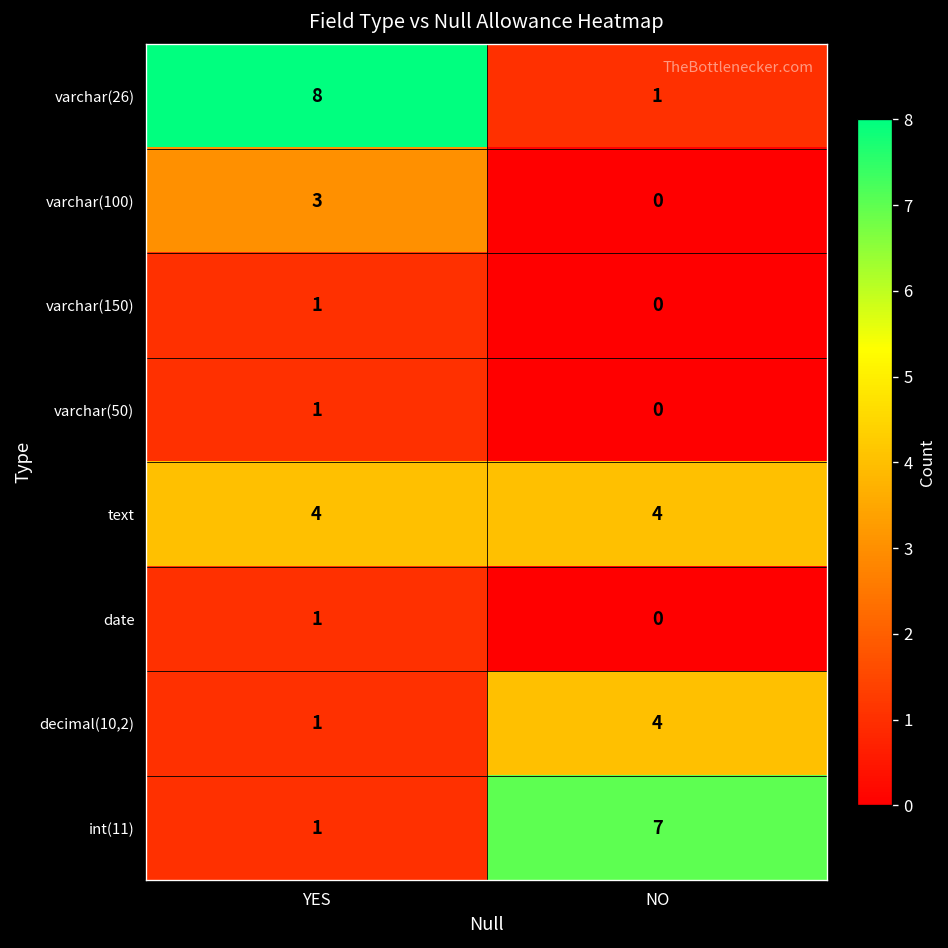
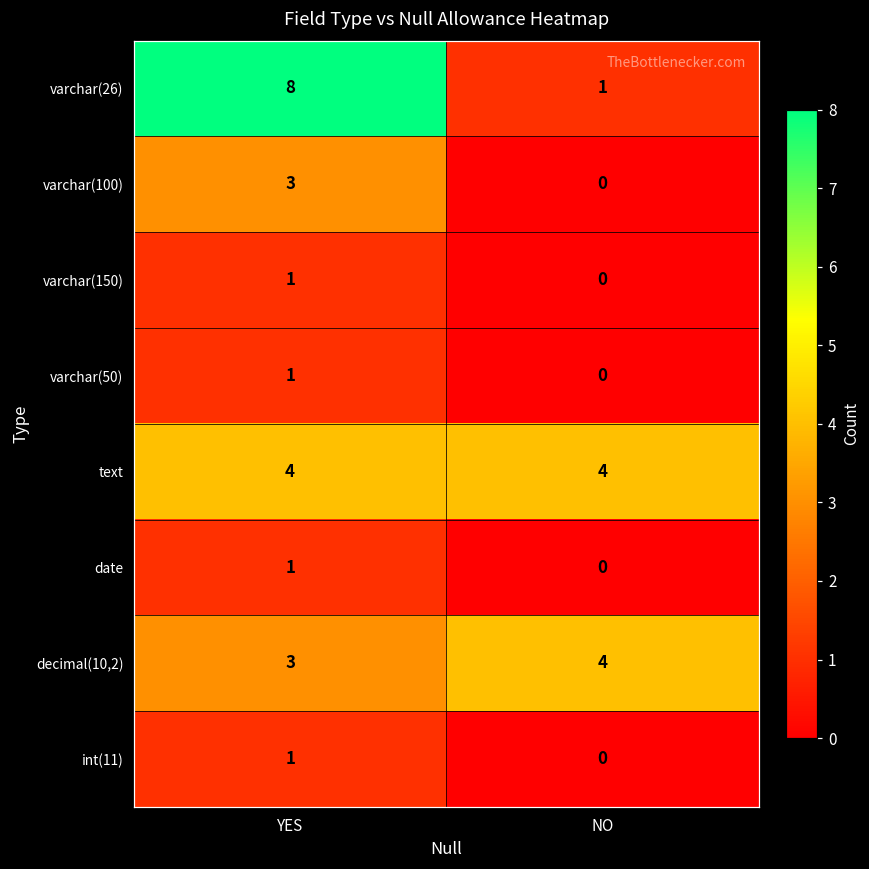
decimal(10,2), YES: 1 -> 3
int(11), NO: 7 -> 0
